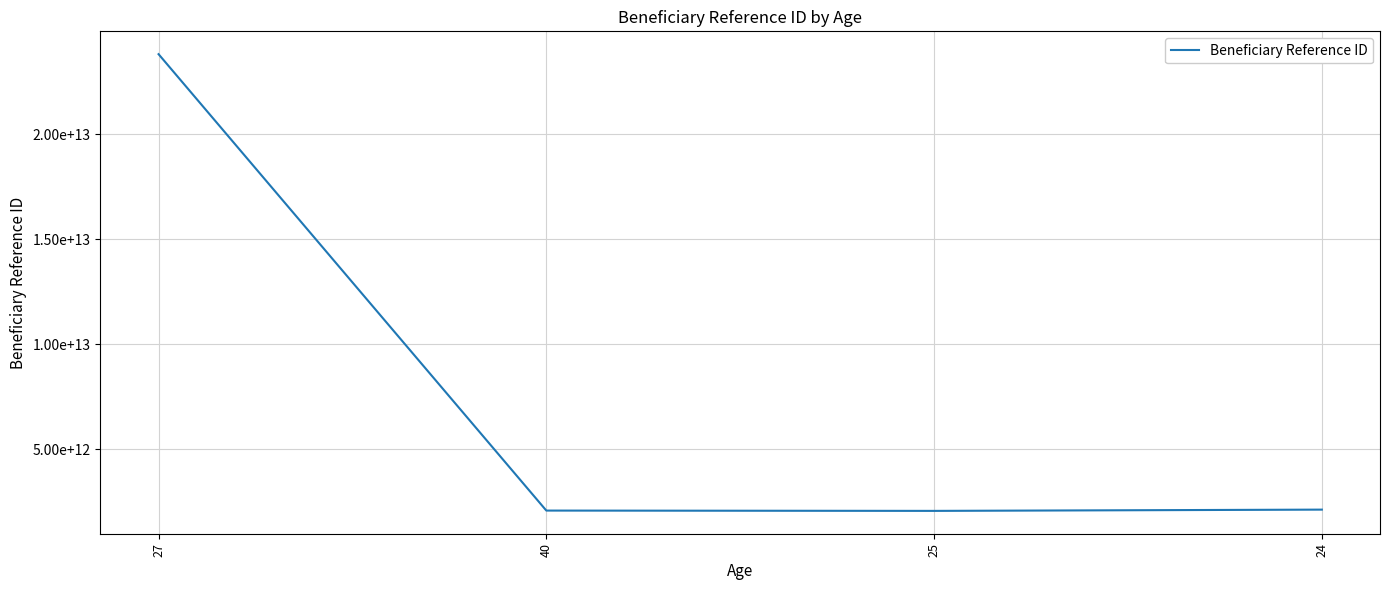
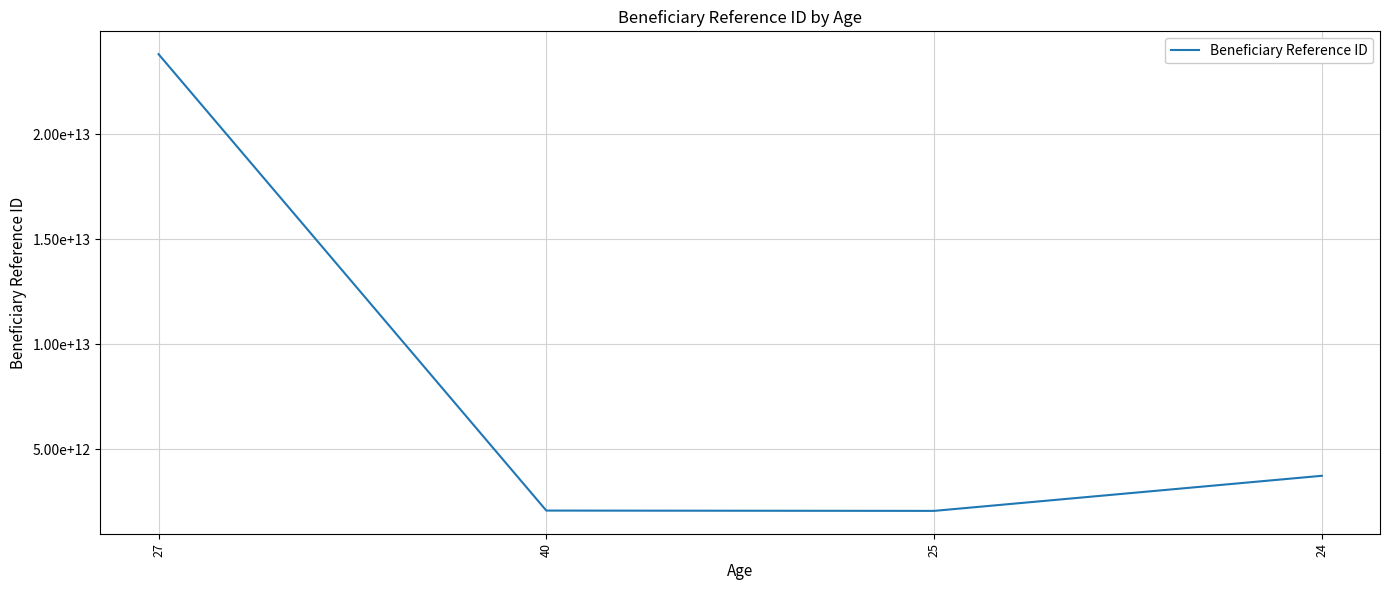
24: 2100000000000 -> 3700000000000
